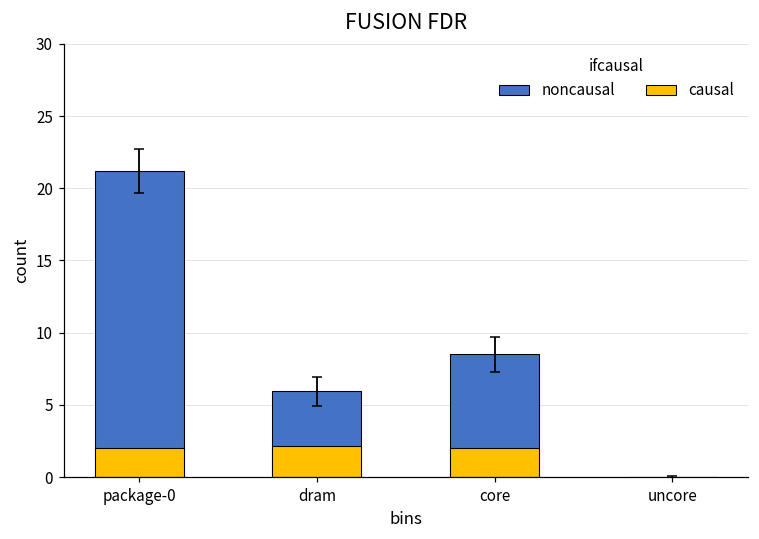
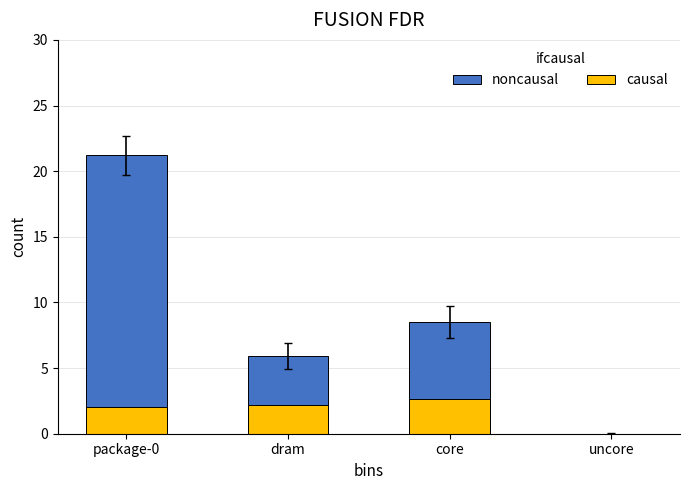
causal, core: 2.0 -> 2.7
